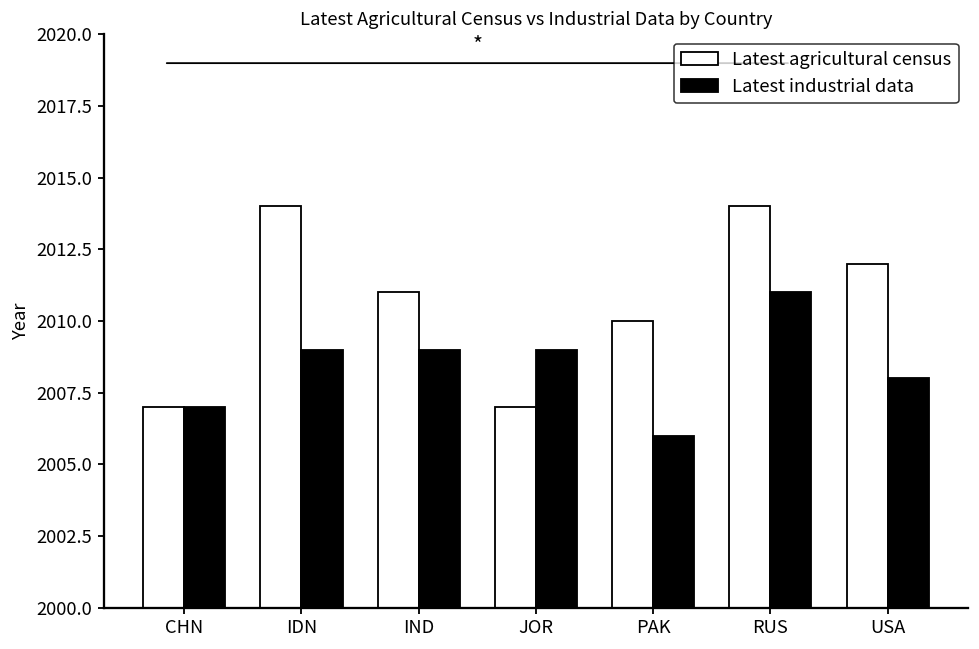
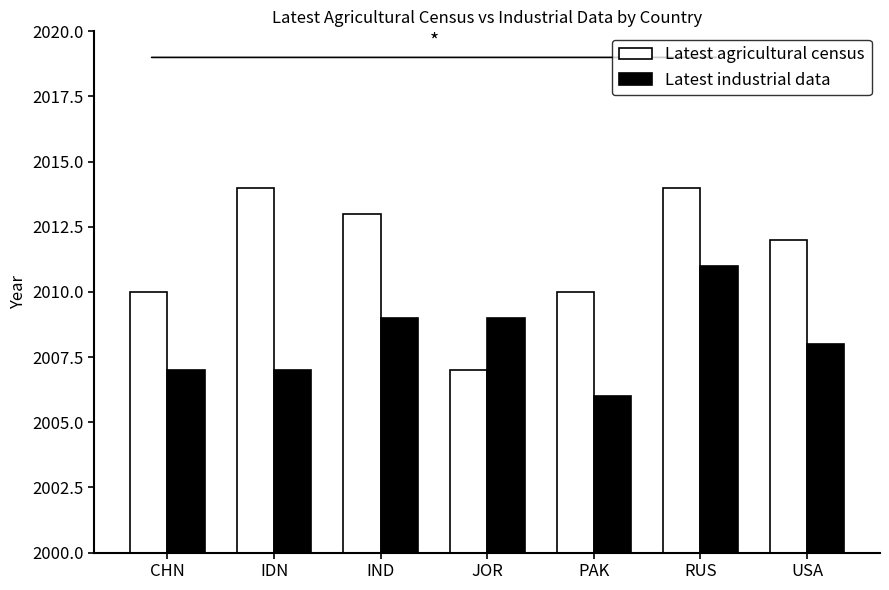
Latest agricultural census, CHN: 2007 -> 2010
Latest industrial data, IDN: 2009 -> 2007
Latest agricultural census, IND: 2011 -> 2013
